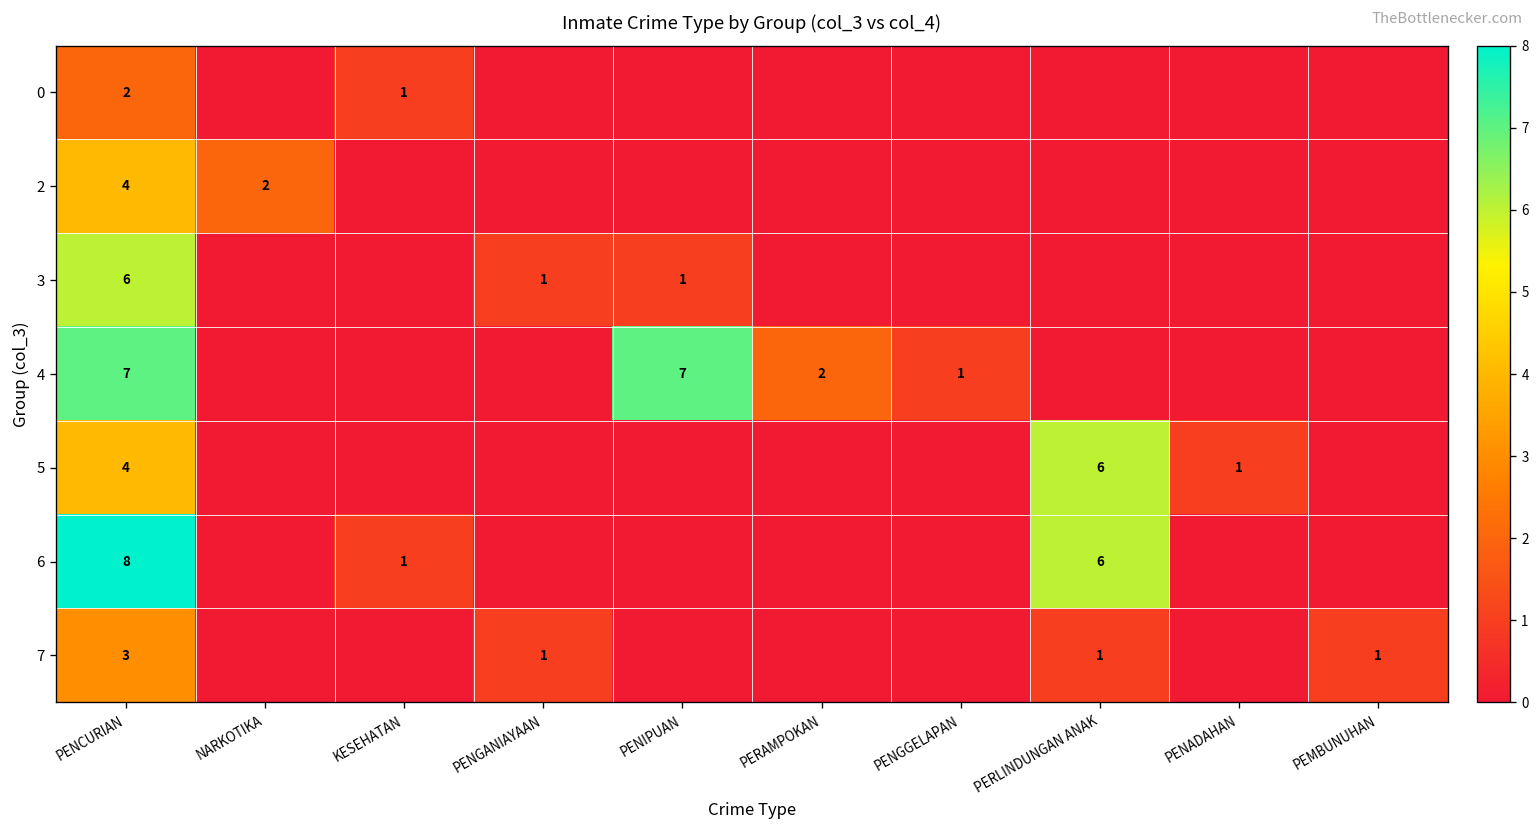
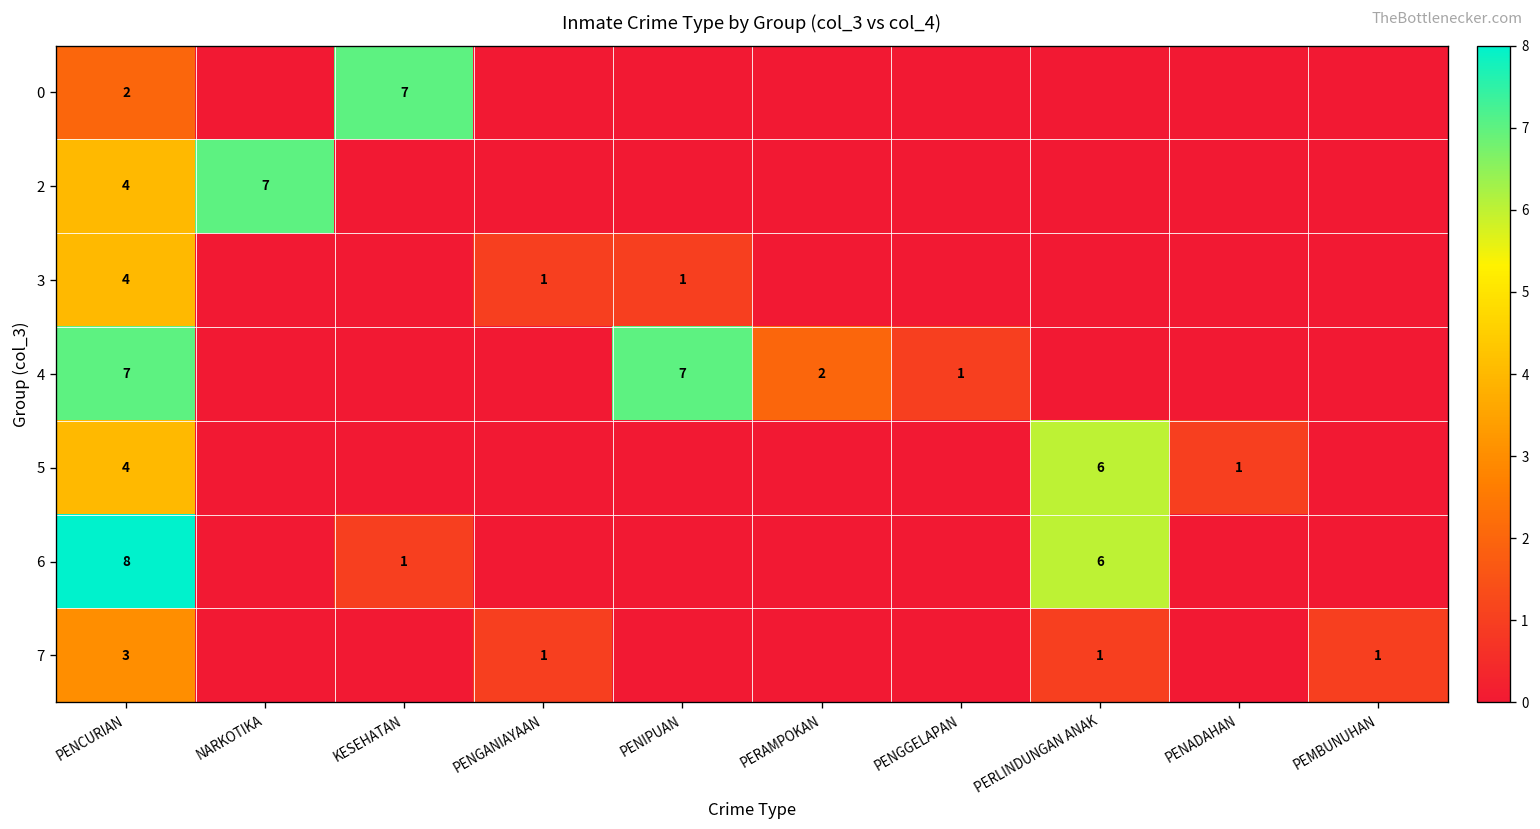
0, KESEHATAN: 1 -> 7
2, NARKOTIKA: 2 -> 7
3, PENCURIAN: 6 -> 4
